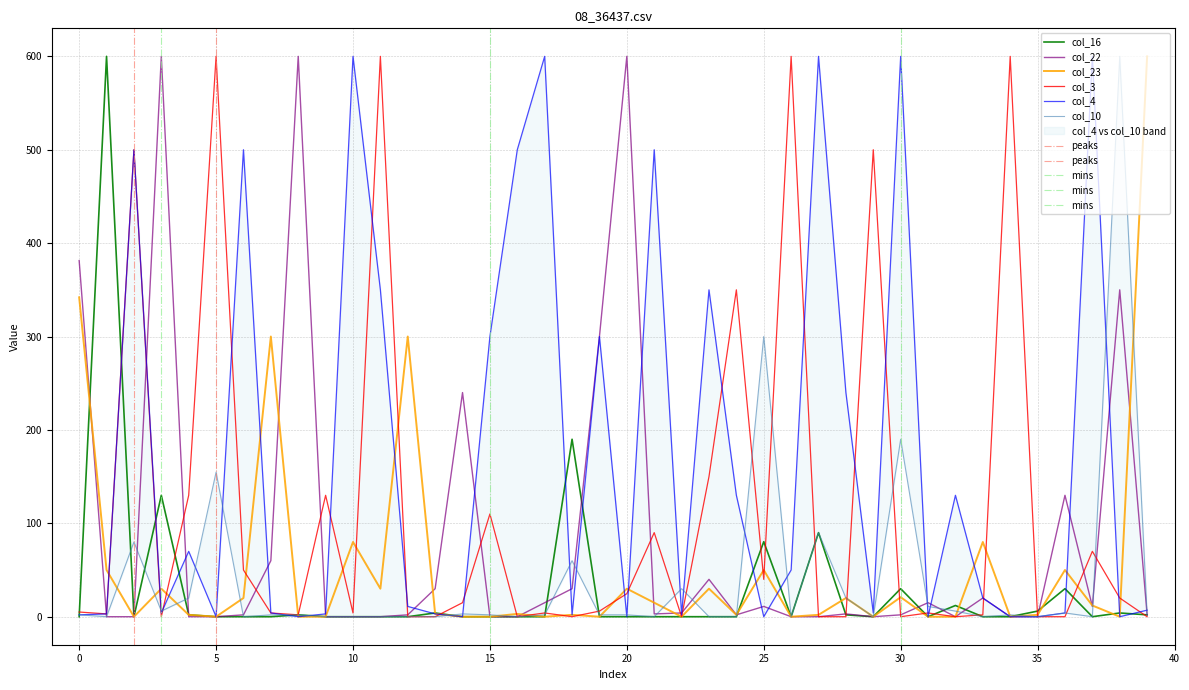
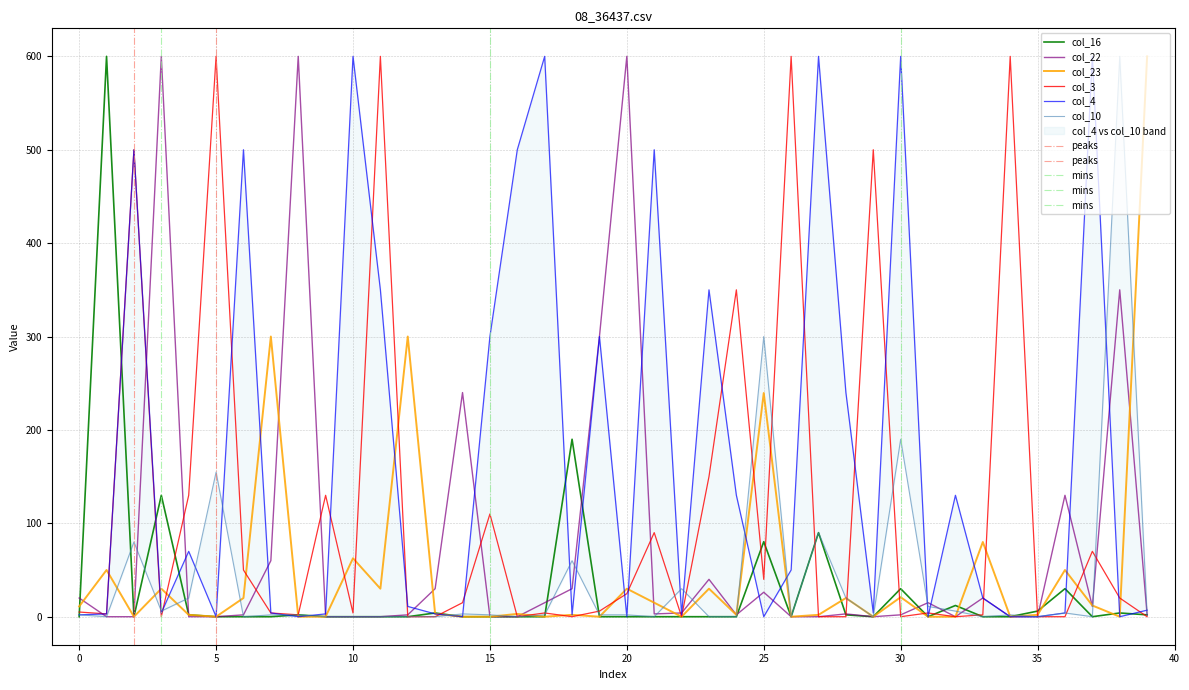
col_22, 0: 380 -> 20
col_23, 0: 340 -> 10
col_23, 10: 80 -> 60
col_22, 25: 10 -> 30
col_23, 25: 50 -> 240
